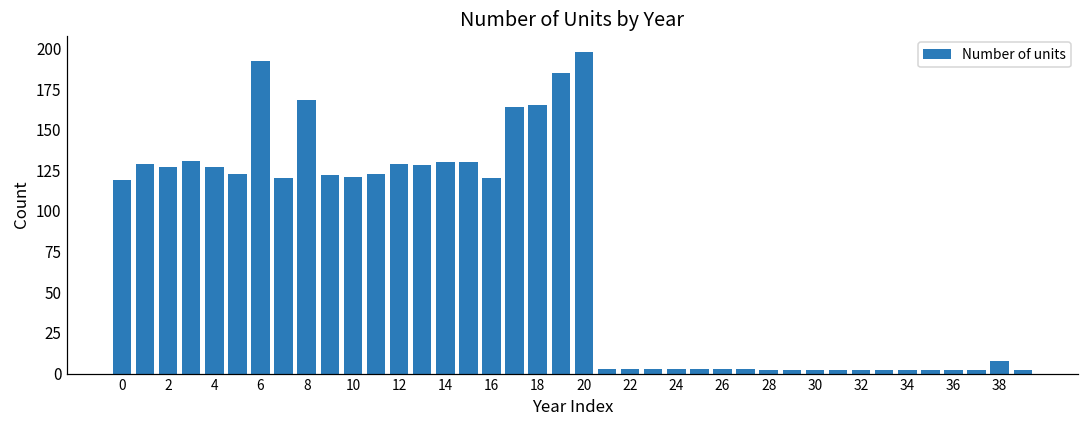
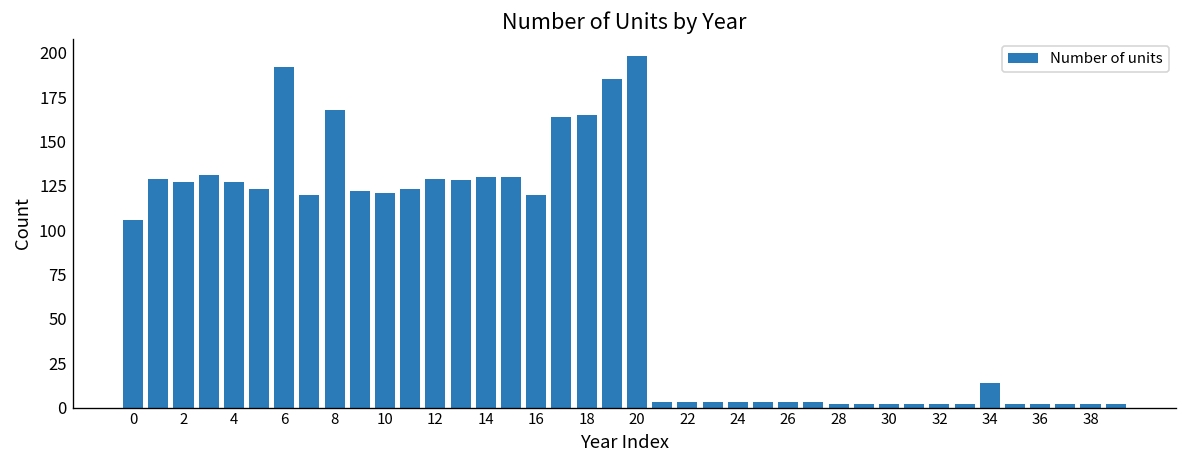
0: 119 -> 106
34: 2 -> 14
38: 8 -> 2
